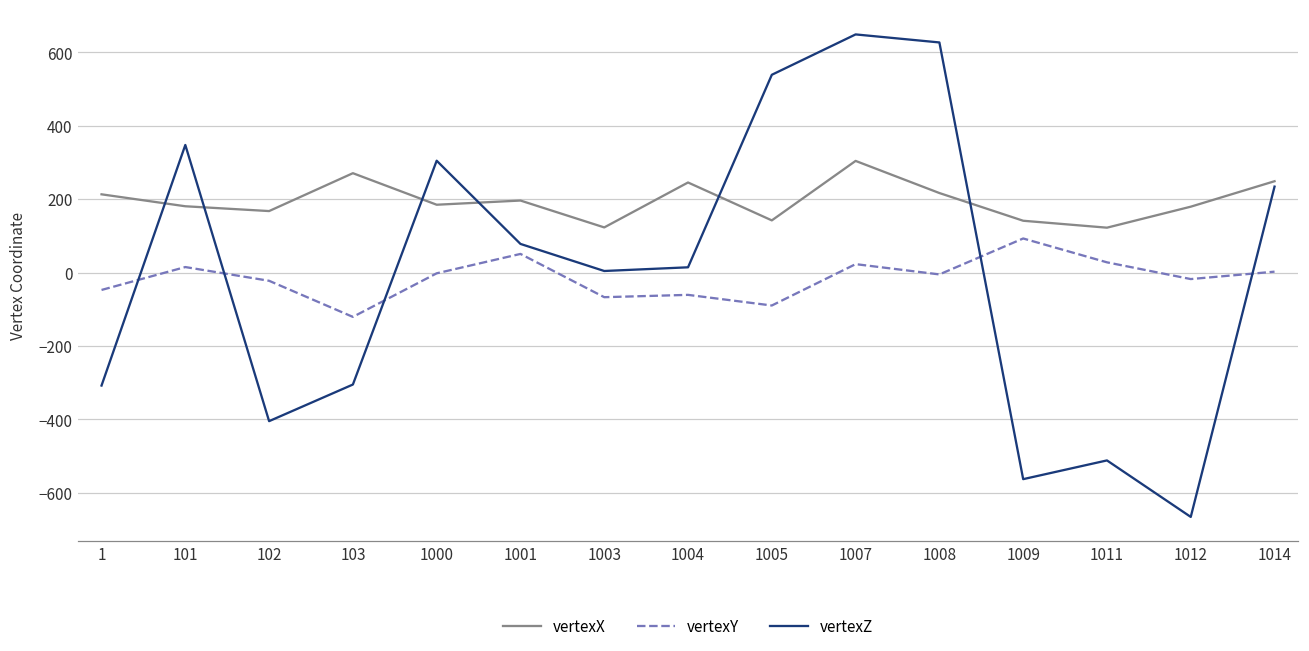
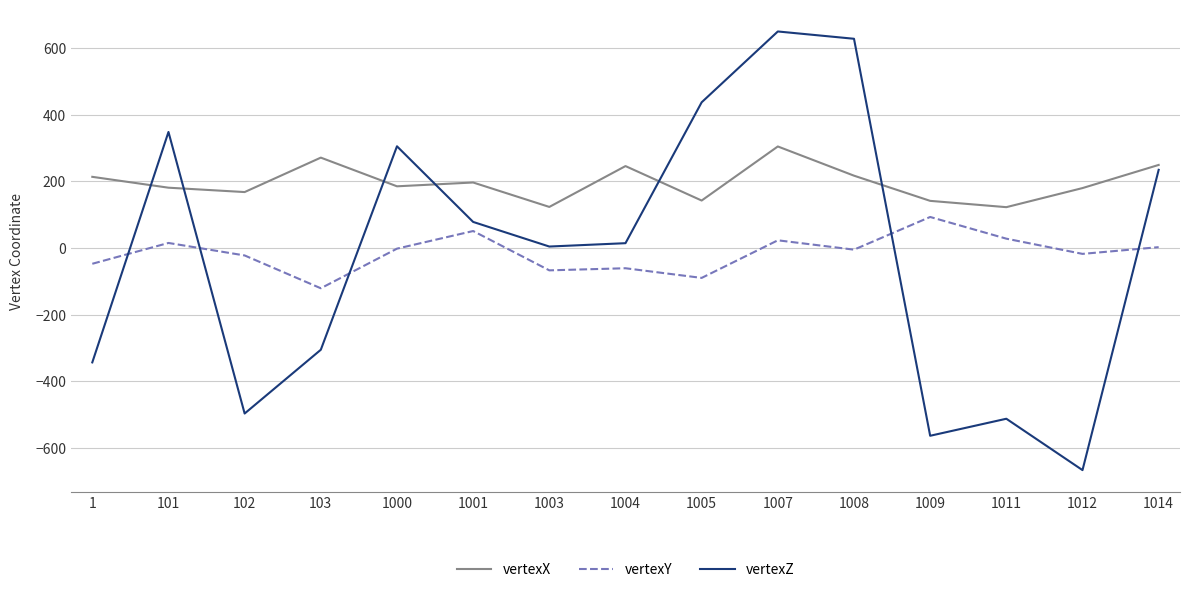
vertexZ, 1: -310 -> -340
vertexZ, 102: -410 -> -500
vertexZ, 1005: 540 -> 440
